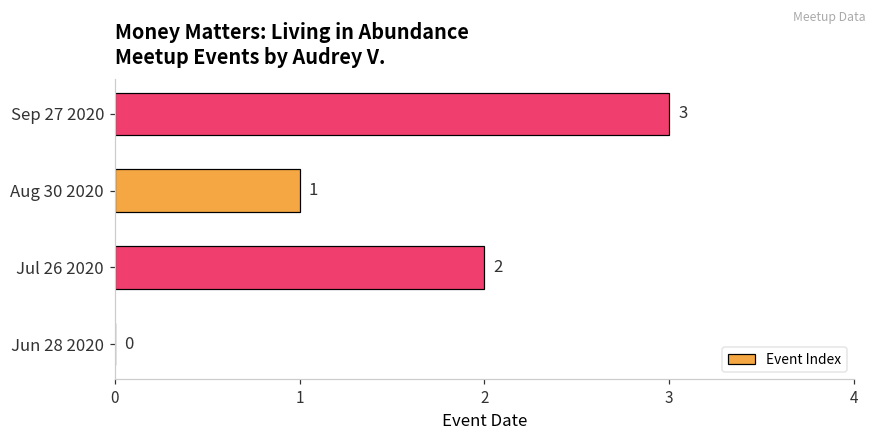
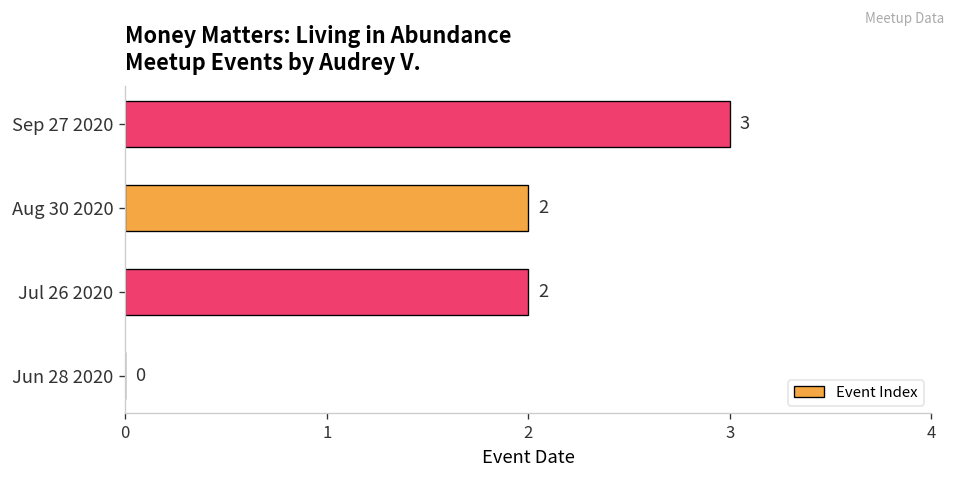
Aug 30 2020: 1 -> 2
